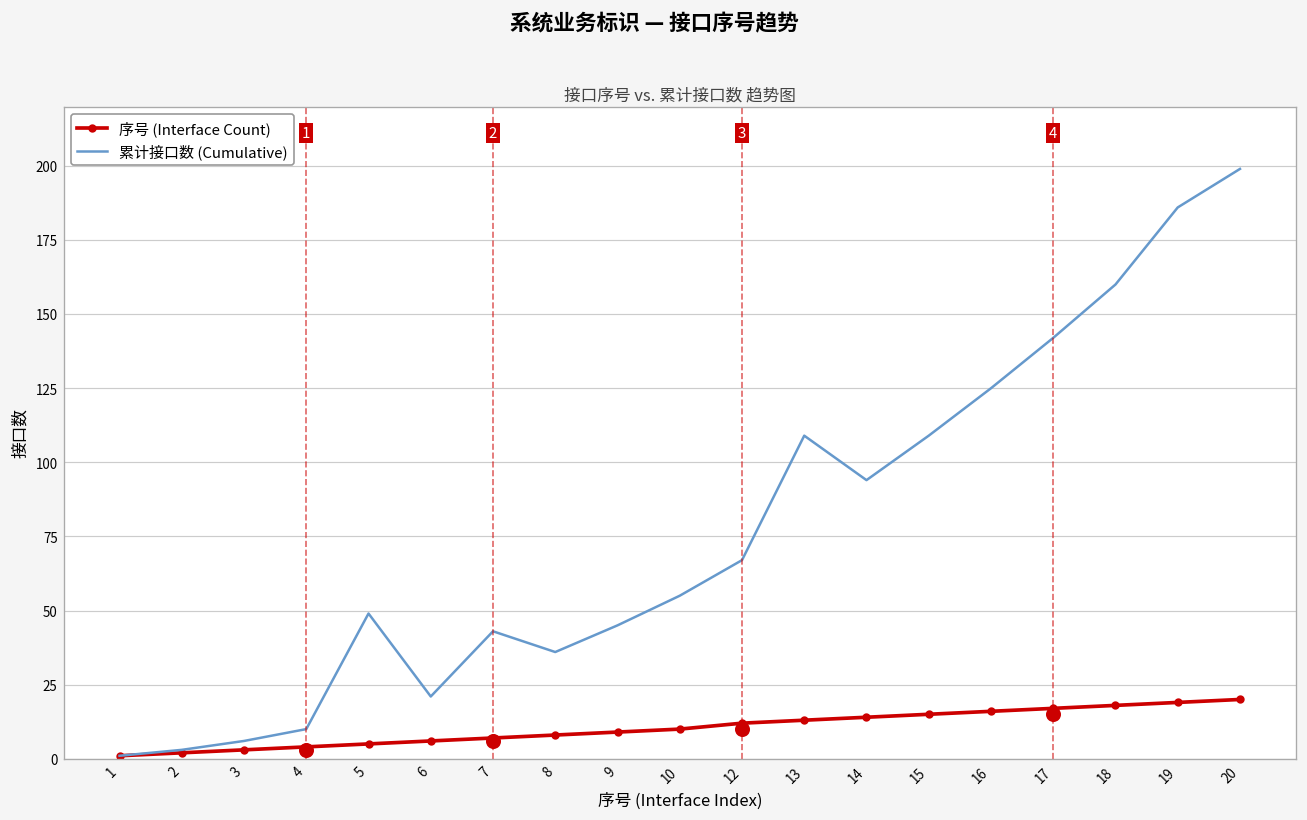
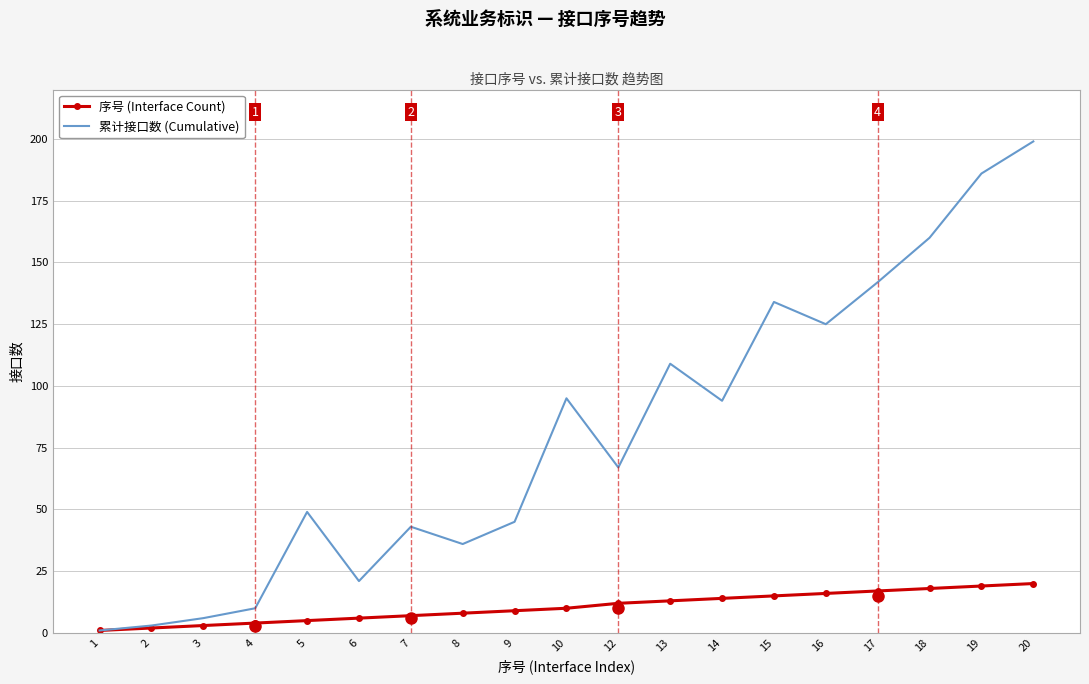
累计接口数 (Cumulative), 10: 55 -> 95
累计接口数 (Cumulative), 15: 109 -> 134
